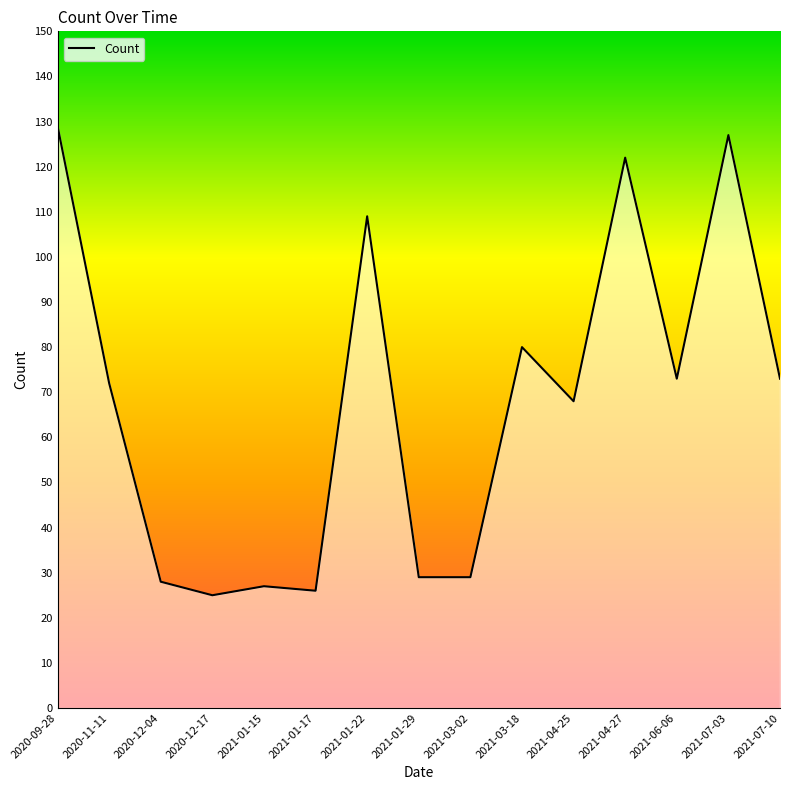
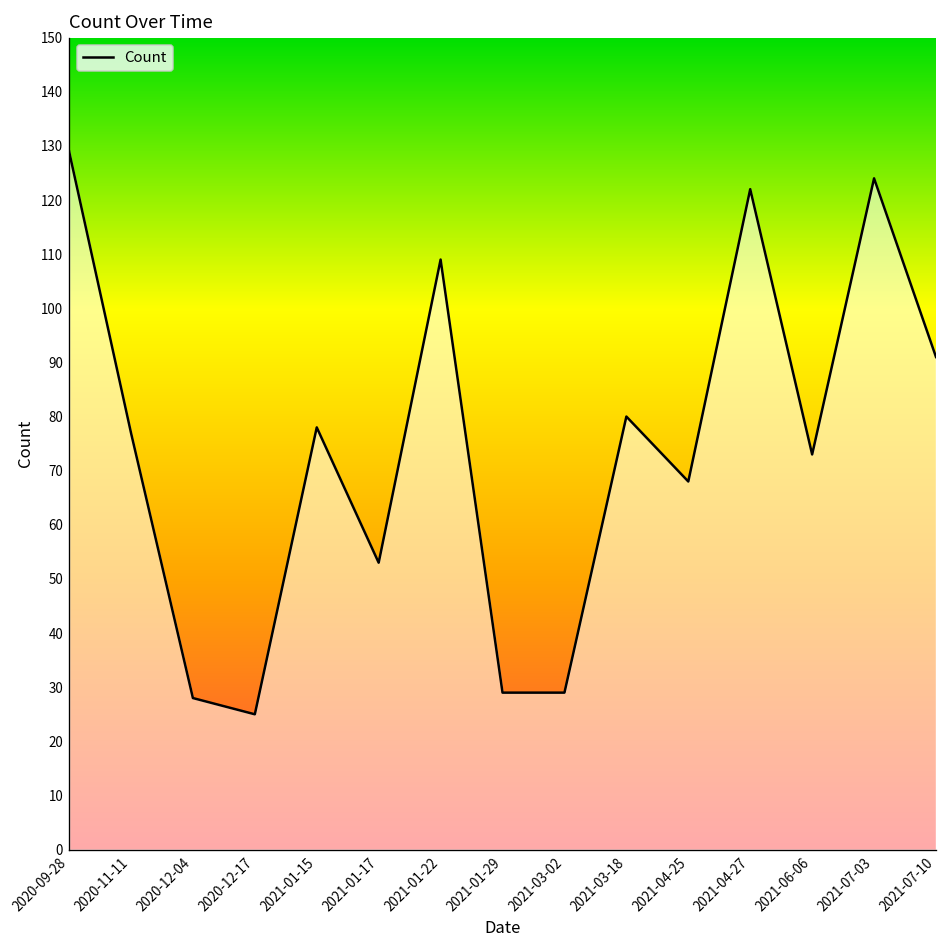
2020-11-11: 72 -> 77
2021-01-15: 27 -> 78
2021-01-17: 26 -> 53
2021-07-03: 127 -> 124
2021-07-10: 73 -> 91
